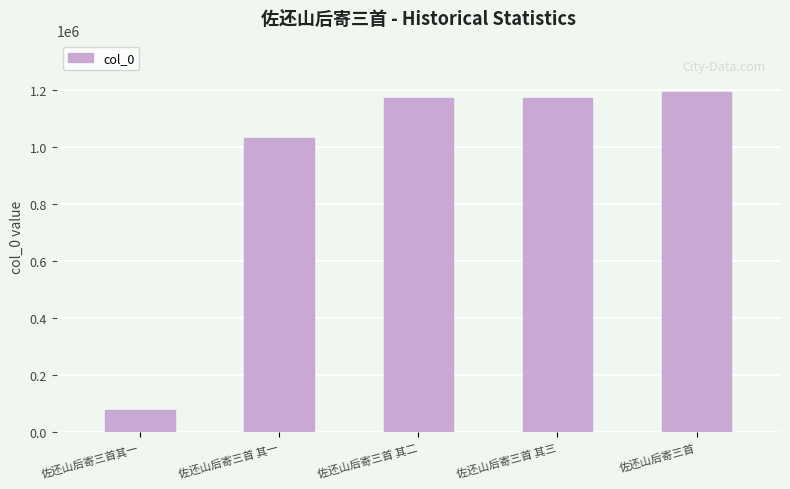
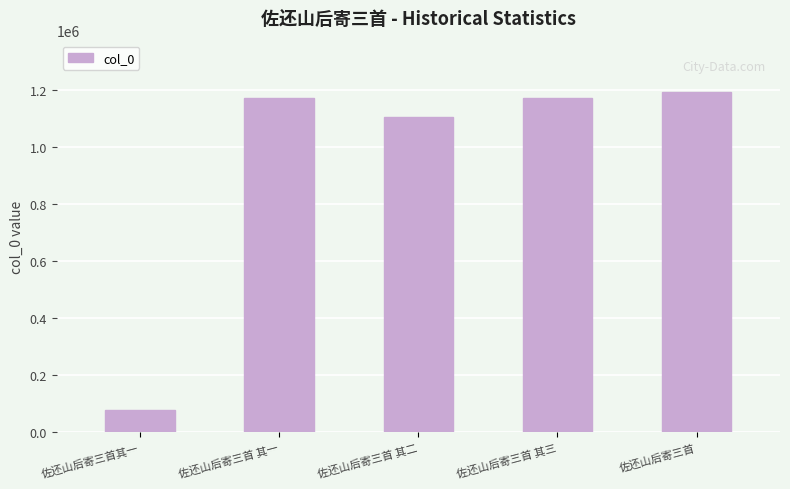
佐还山后寄三首 其一: 1030000 -> 1170000
佐还山后寄三首 其二: 1170000 -> 1110000
